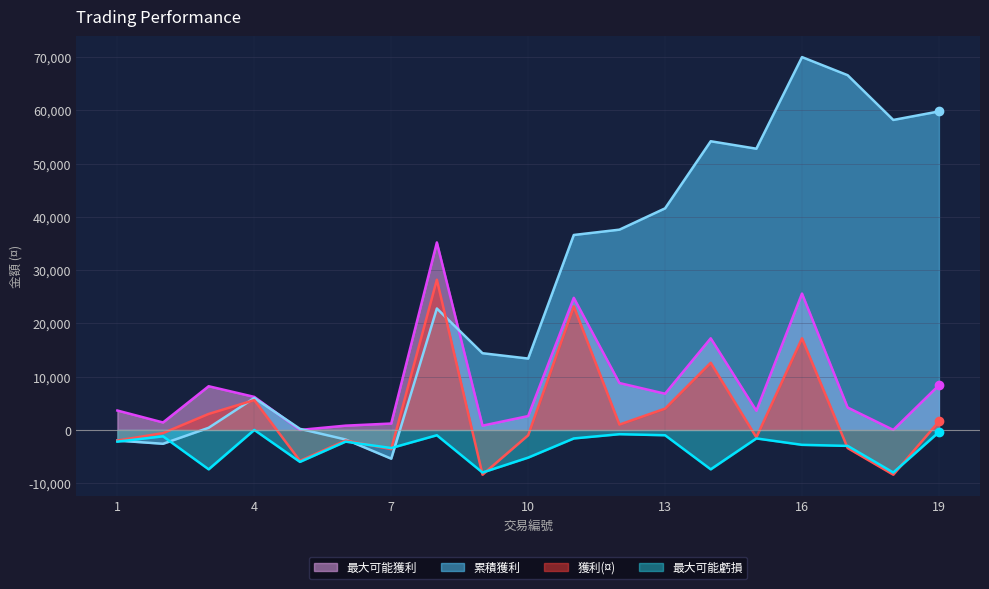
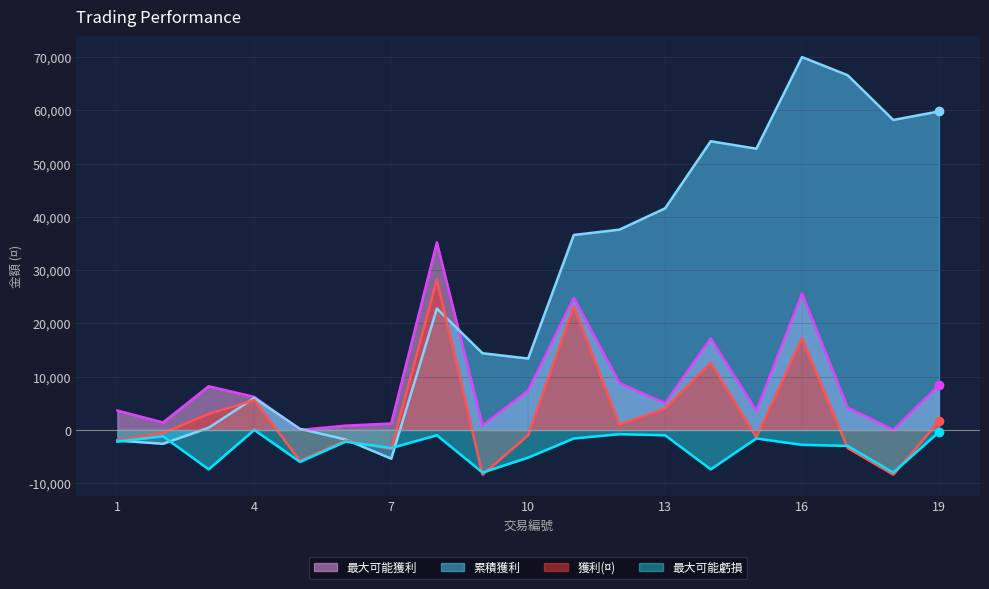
最大可能獲利, 10: 3,000 -> 7,000
最大可能獲利, 13: 7,000 -> 5,000
